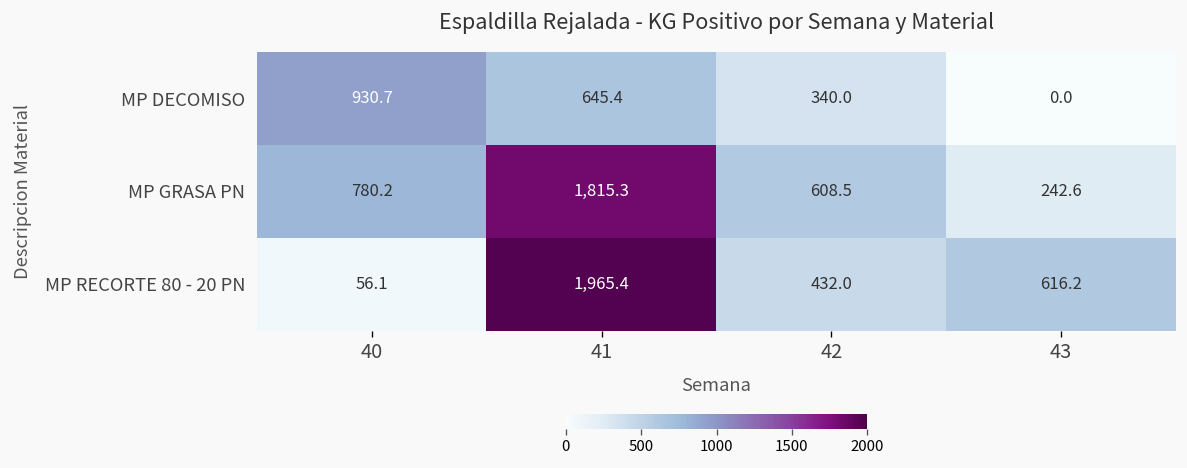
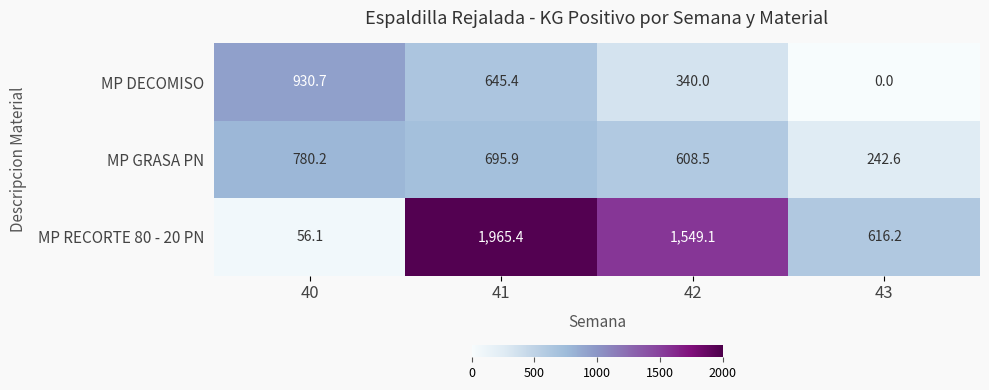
MP GRASA PN, 41: 1,815.3 -> 695.9
MP RECORTE 80 - 20 PN, 42: 432.0 -> 1,549.1
